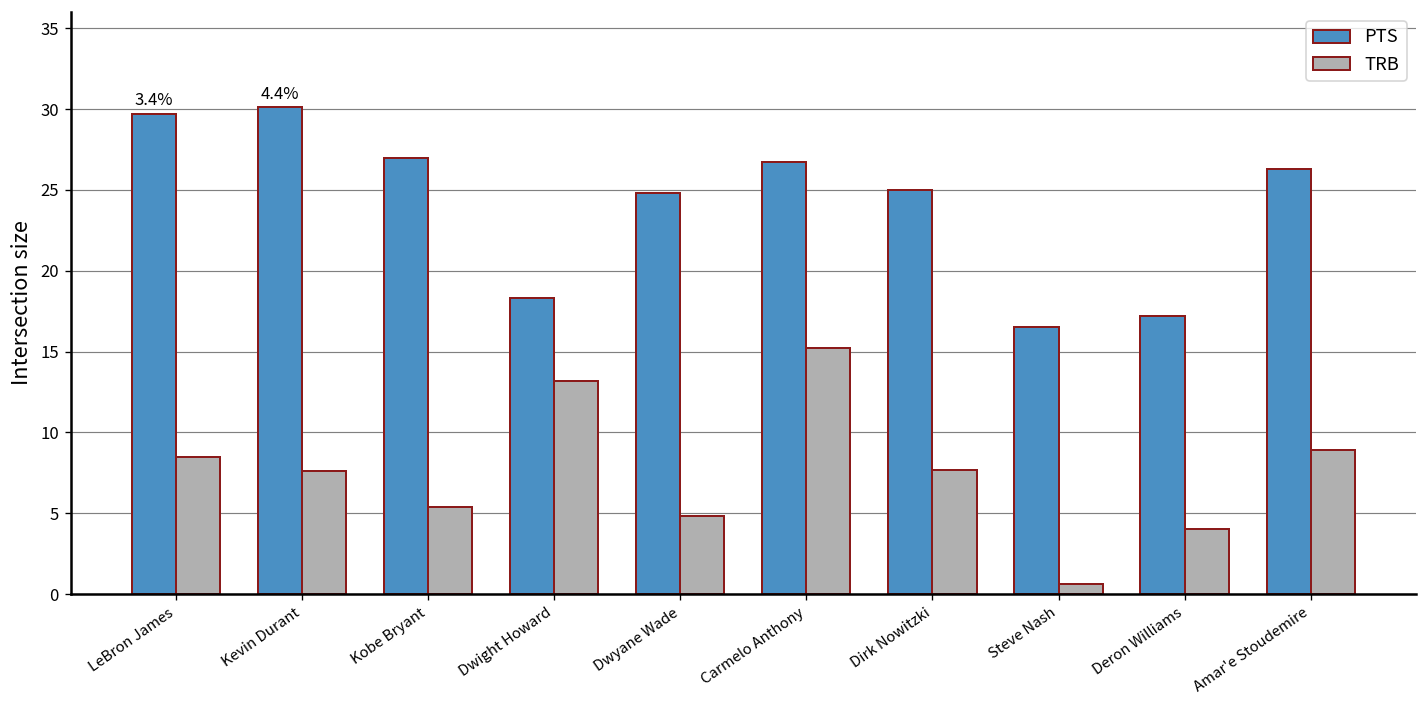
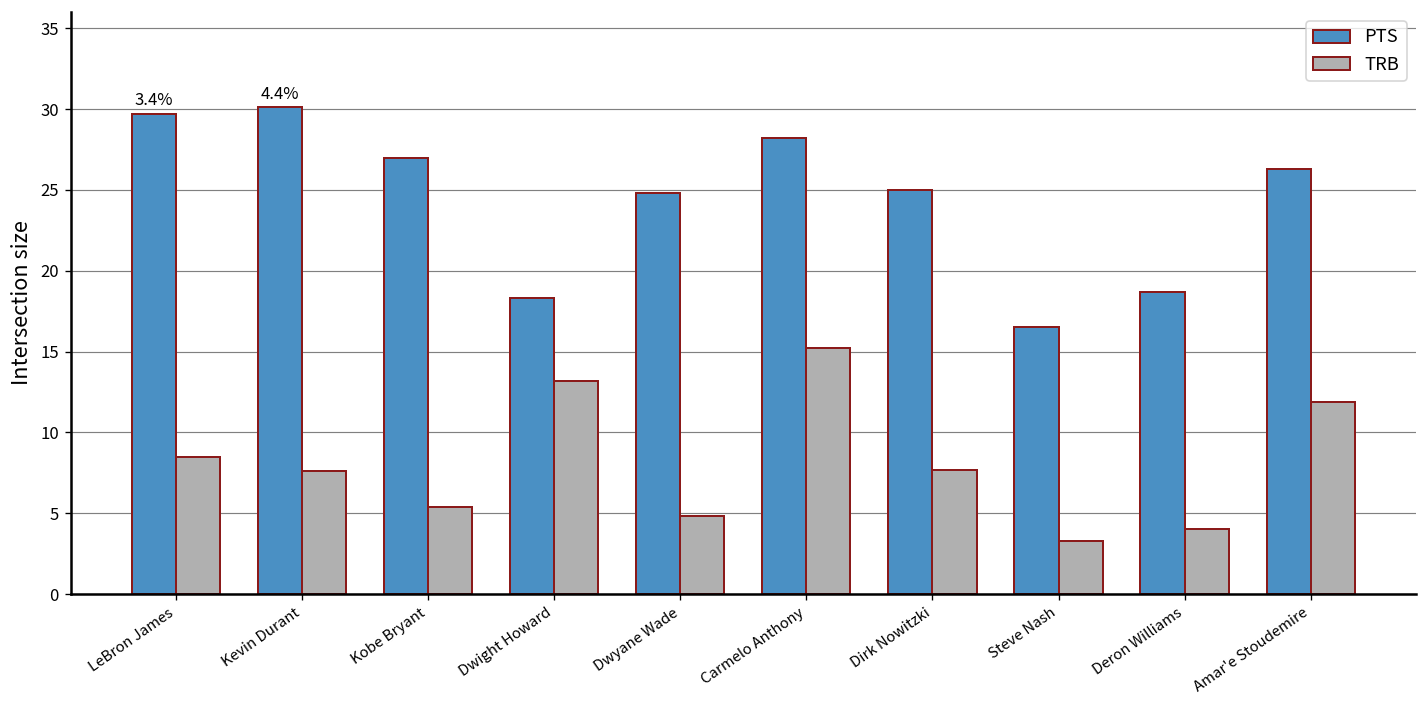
PTS, Carmelo Anthony: 26.7 -> 28.2
TRB, Steve Nash: 0.6 -> 3.3
PTS, Deron Williams: 17.2 -> 18.7
TRB, Amar'e Stoudemire: 8.9 -> 11.9
